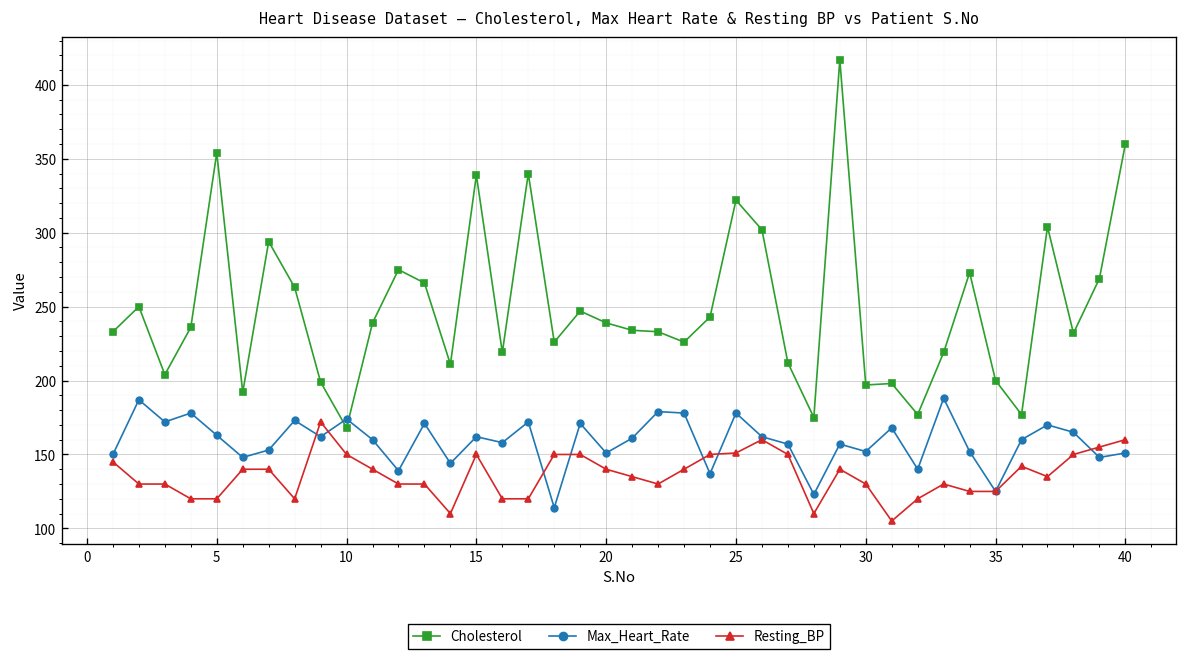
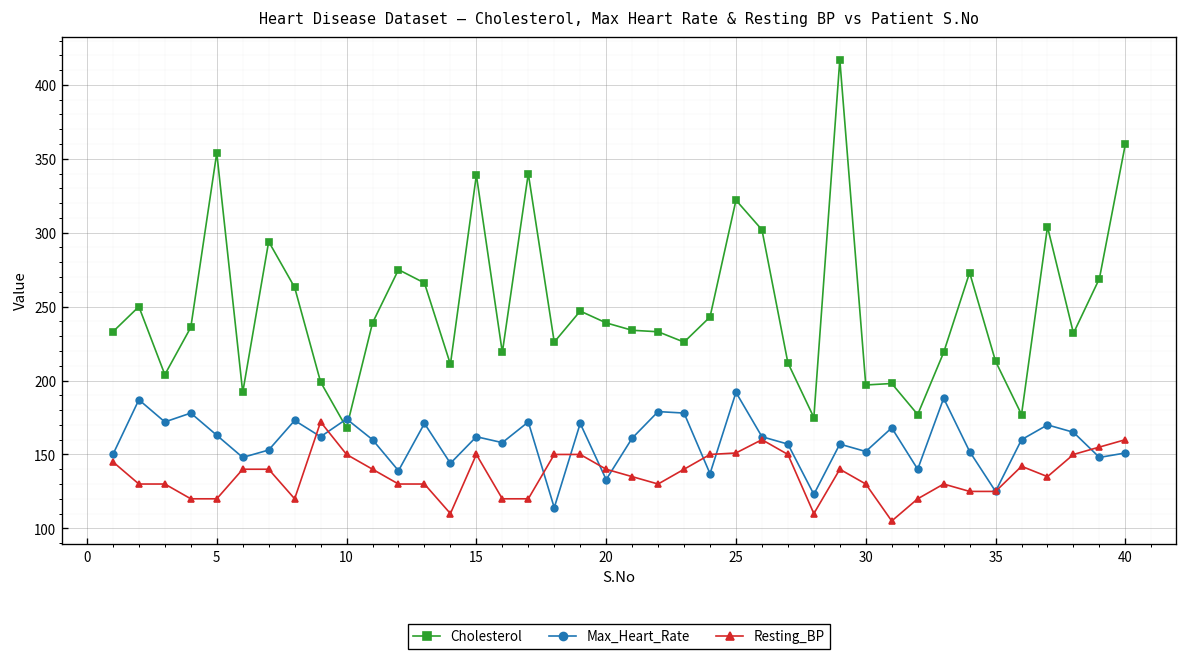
Max_Heart_Rate, 20: 151 -> 133
Max_Heart_Rate, 25: 178 -> 192
Cholesterol, 35: 200 -> 213
